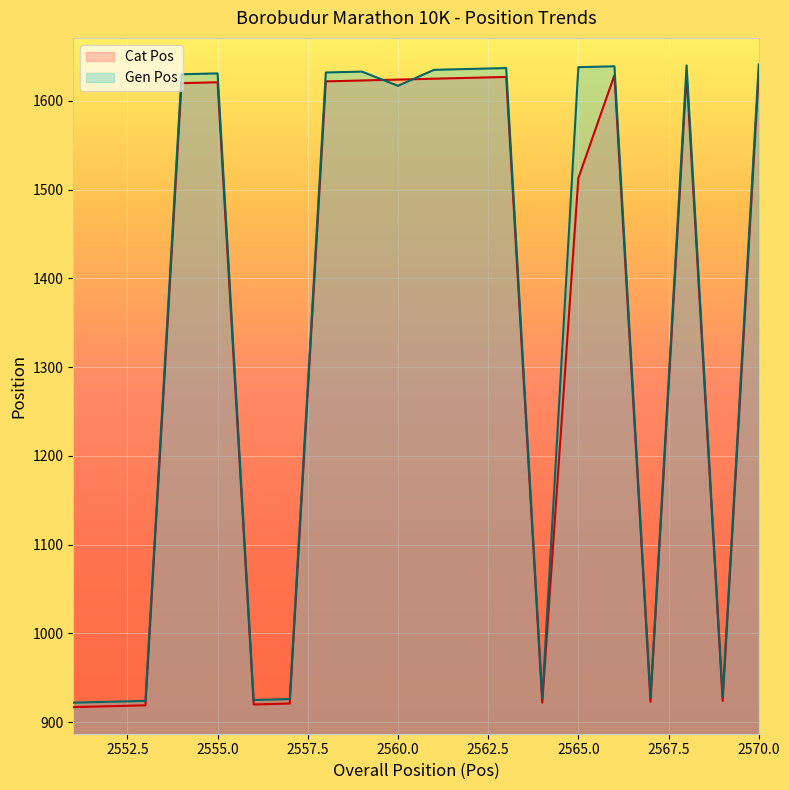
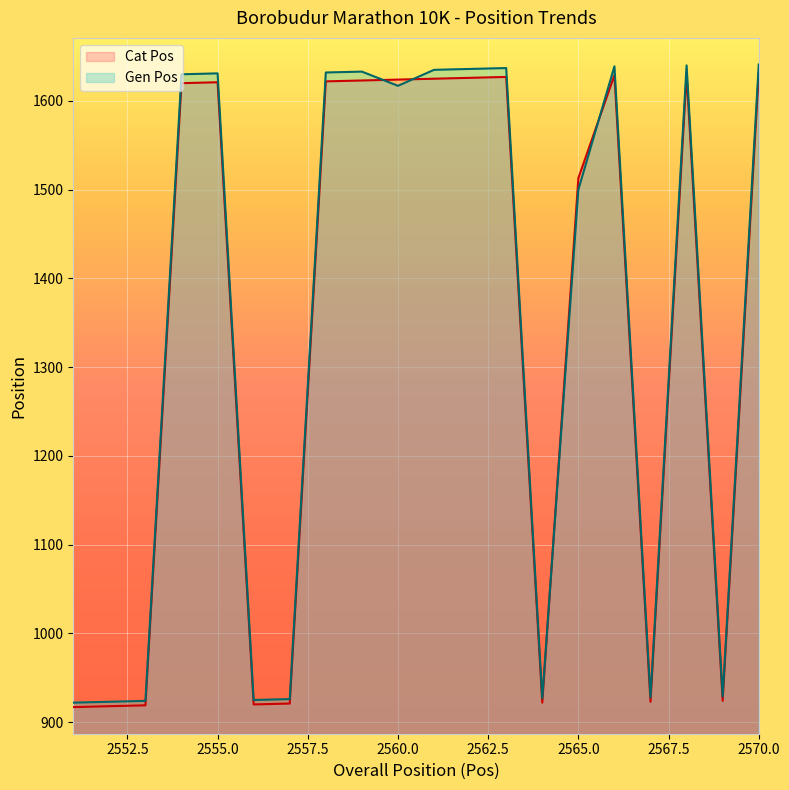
Gen Pos, 2565.0: 1640 -> 1500
